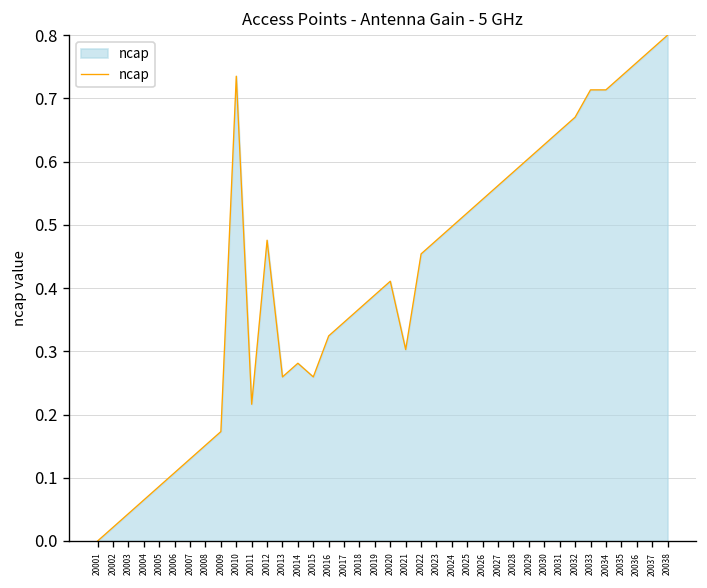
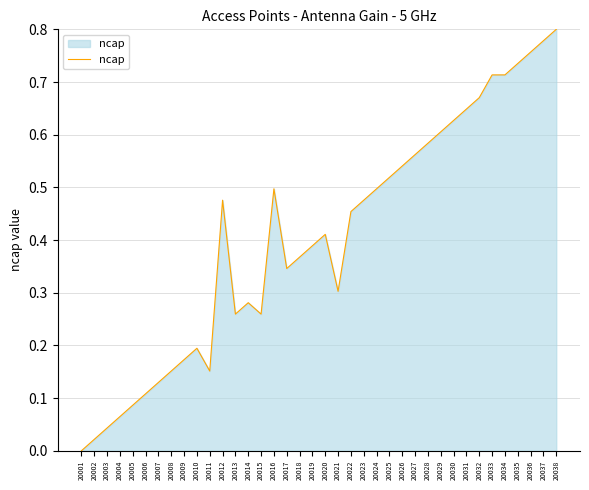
20010: 0.74 -> 0.19
20011: 0.22 -> 0.15
20016: 0.32 -> 0.50
